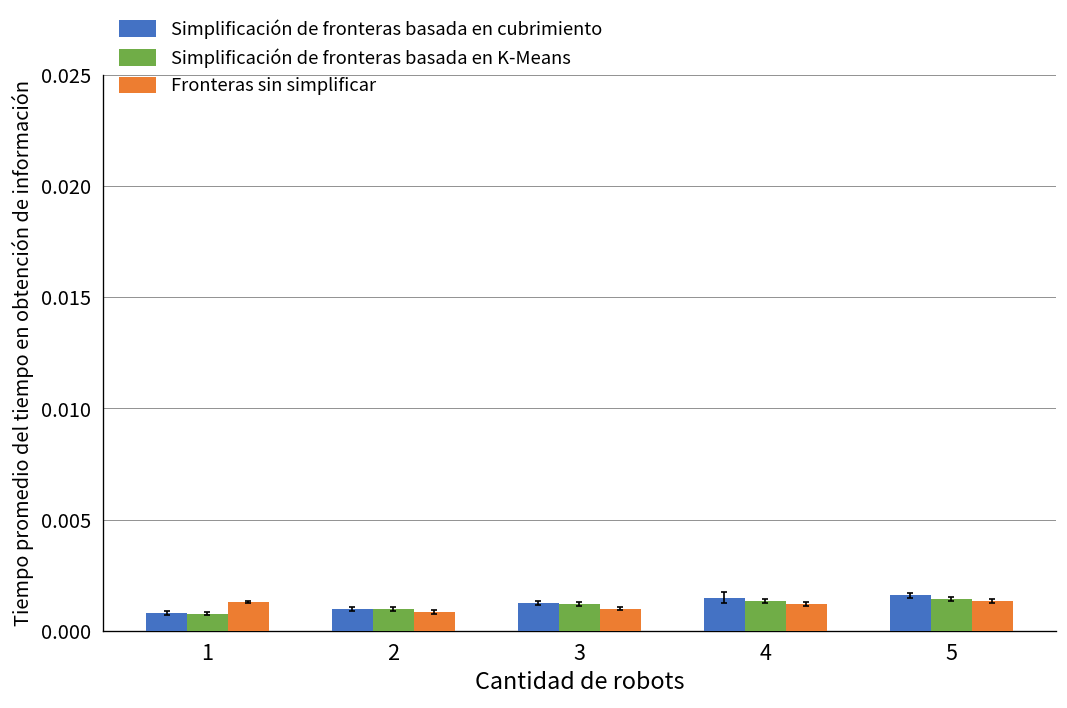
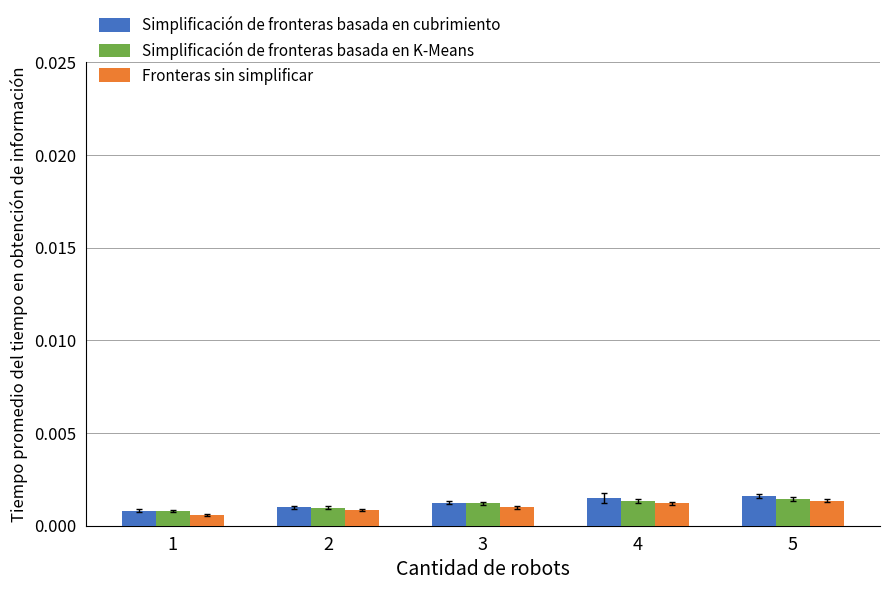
Fronteras sin simplificar, 1: 0.0013 -> 0.0006
